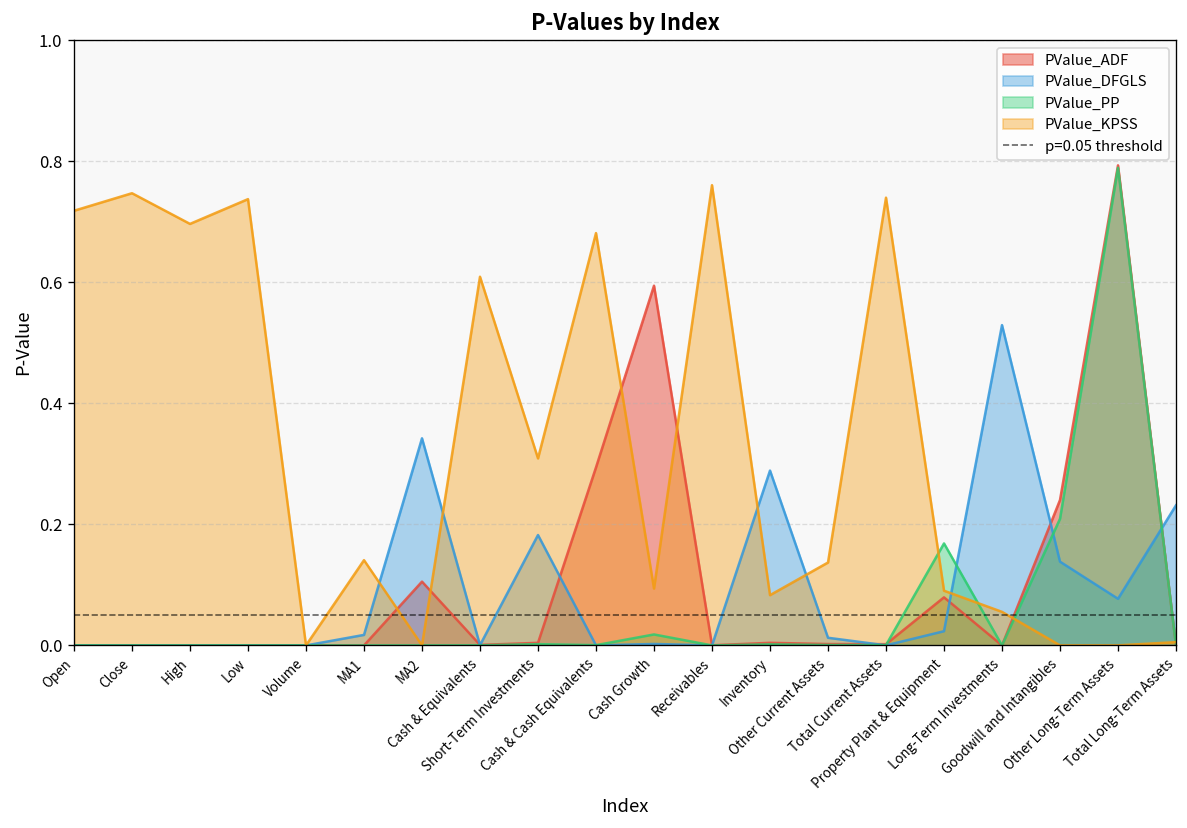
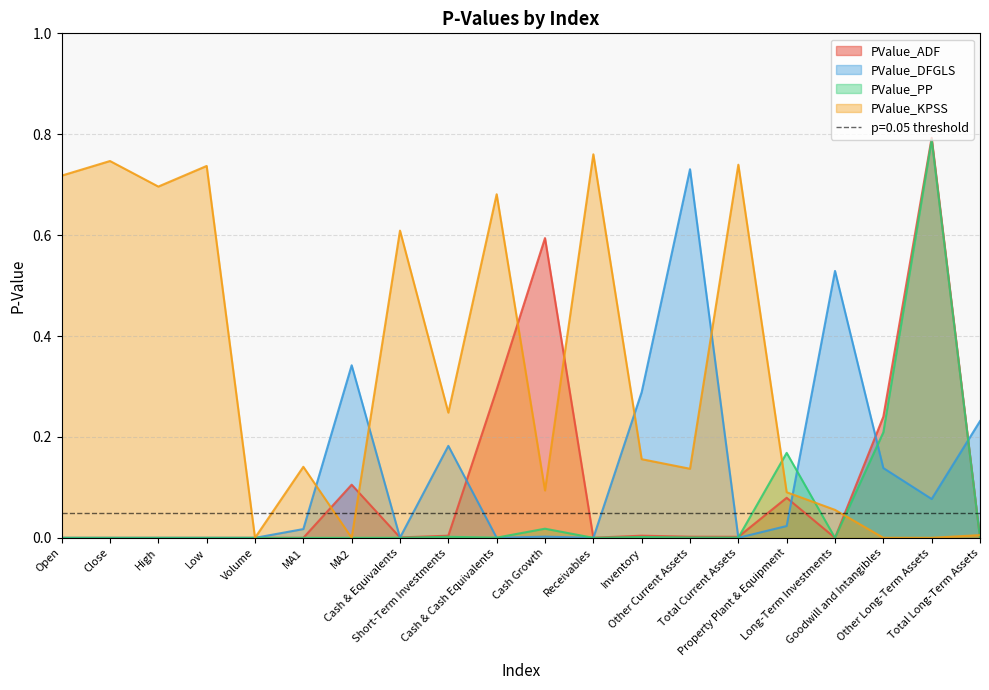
PValue_KPSS, Short-Term Investments: 0.31 -> 0.25
PValue_KPSS, Inventory: 0.08 -> 0.16
PValue_DFGLS, Other Current Assets: 0.01 -> 0.73
